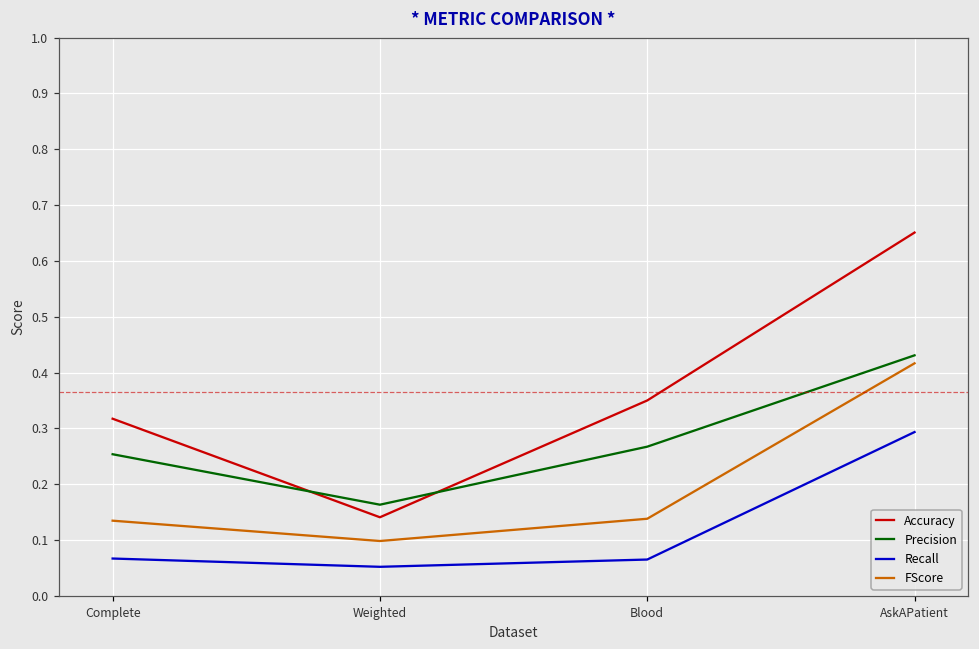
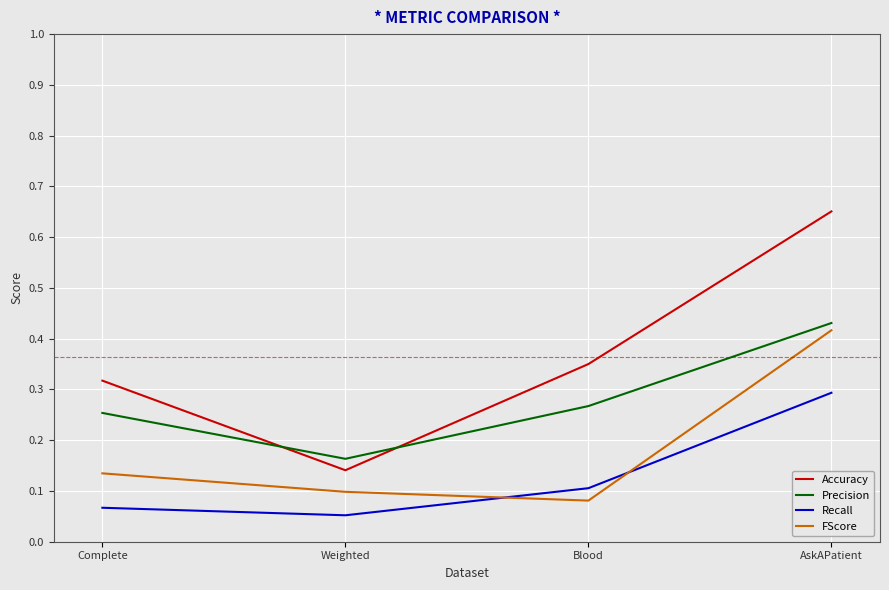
Recall, Blood: 0.07 -> 0.11
FScore, Blood: 0.14 -> 0.08
